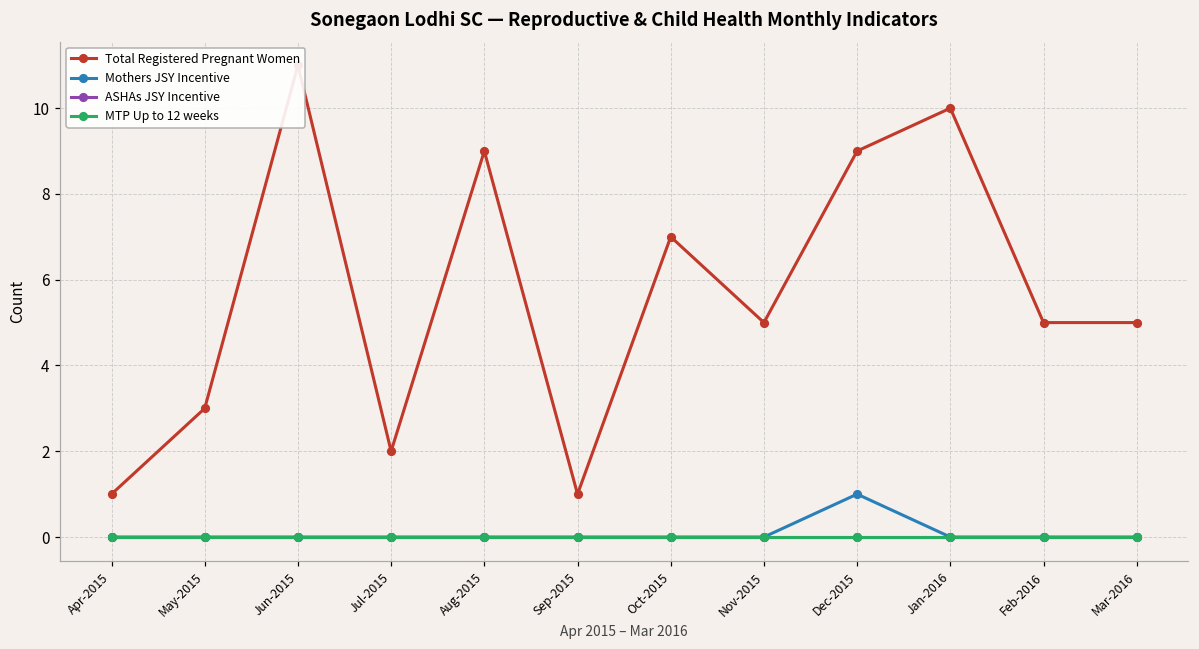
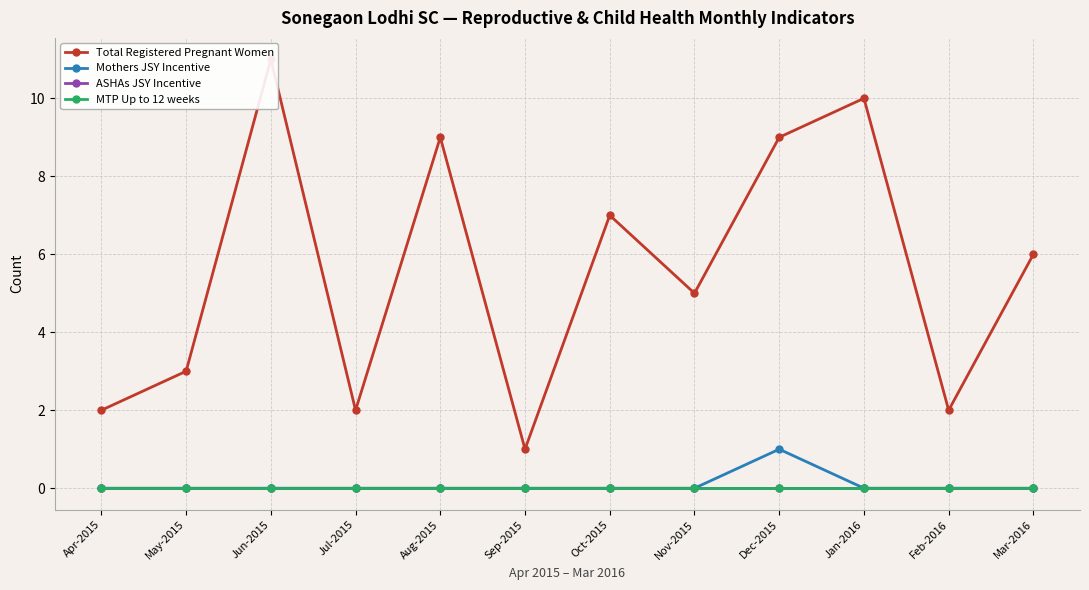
Total Registered Pregnant Women, Apr-2015: 1 -> 2
Total Registered Pregnant Women, Feb-2016: 5 -> 2
Total Registered Pregnant Women, Mar-2016: 5 -> 6
